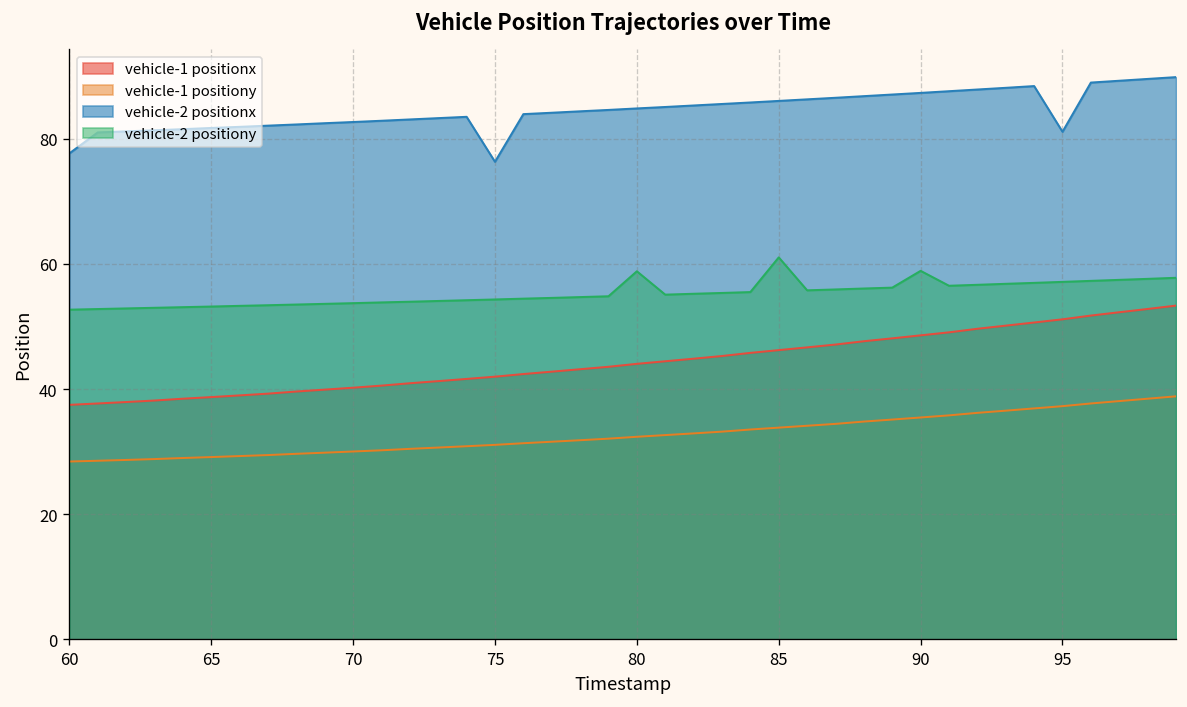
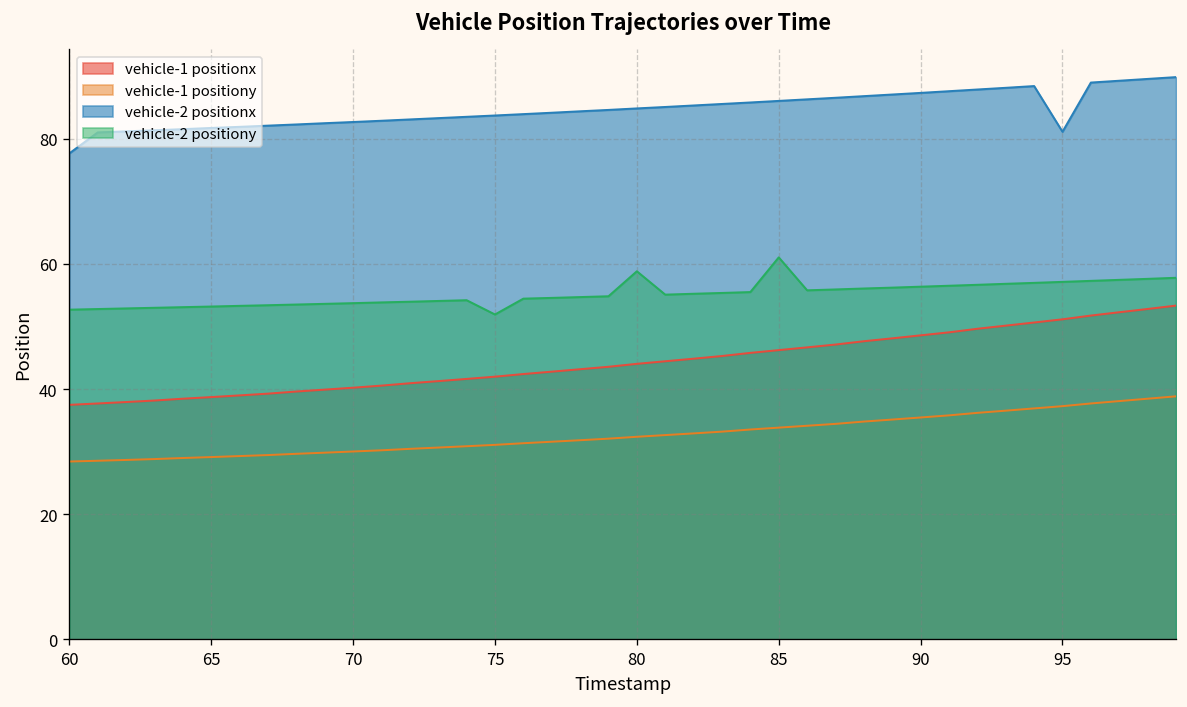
vehicle-2 positionx, 75: 76 -> 84
vehicle-2 positiony, 75: 54 -> 52
vehicle-2 positiony, 90: 59 -> 56
